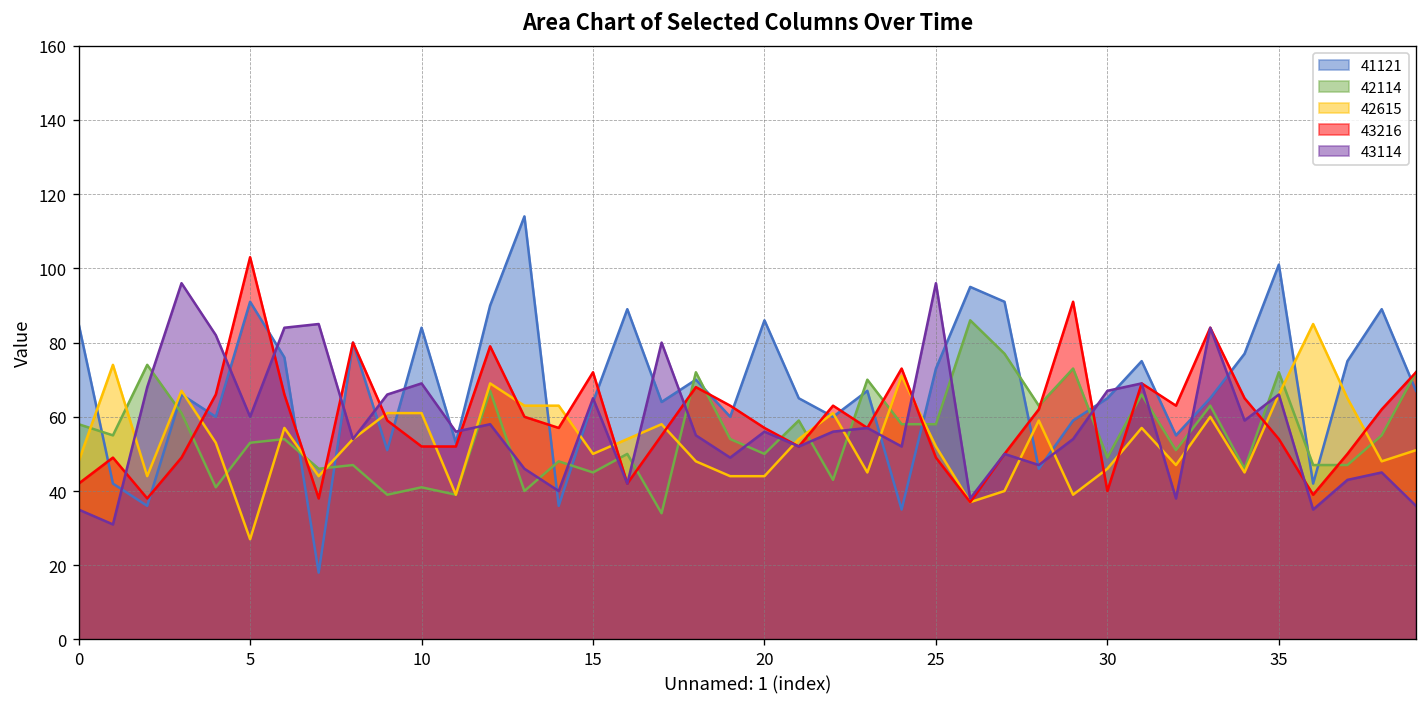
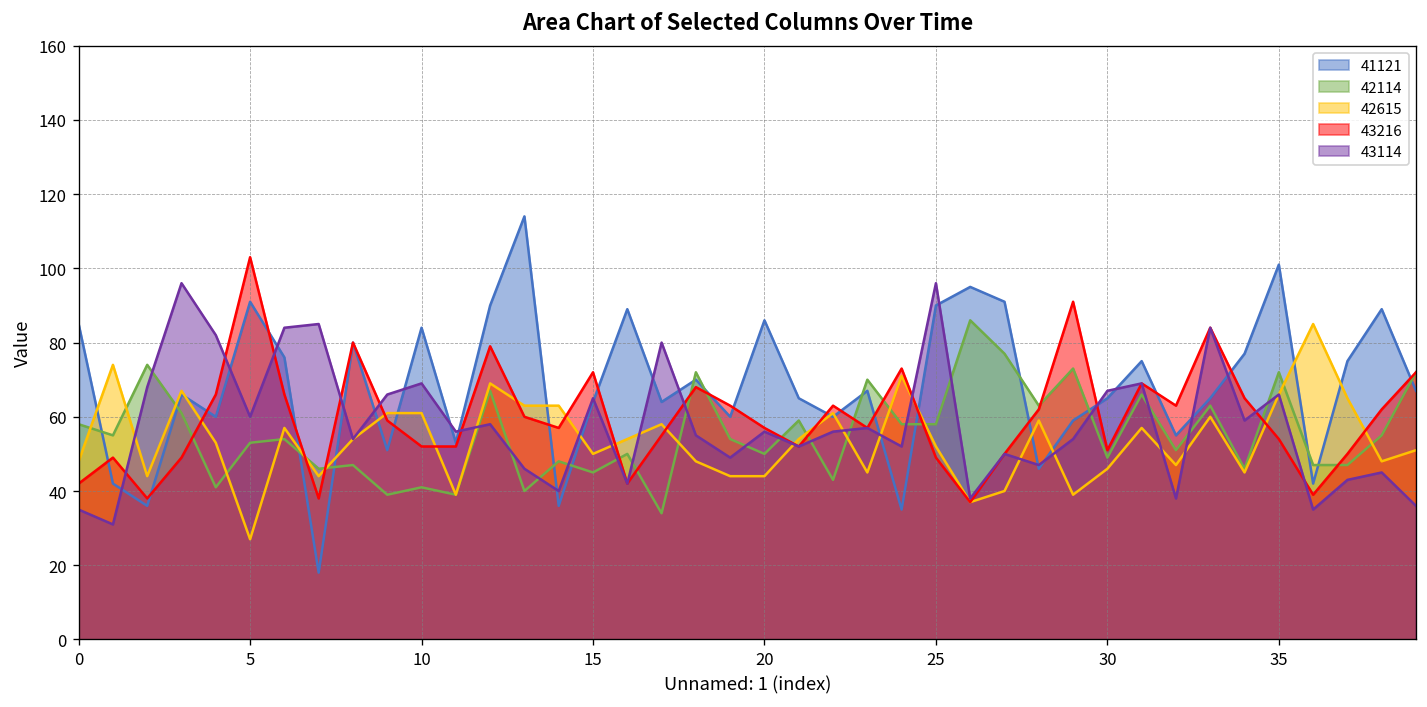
41121, 25: 73 -> 90
43216, 30: 40 -> 51
